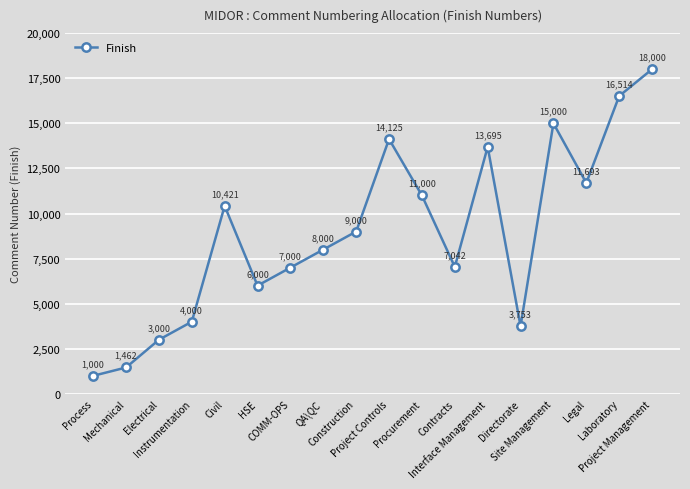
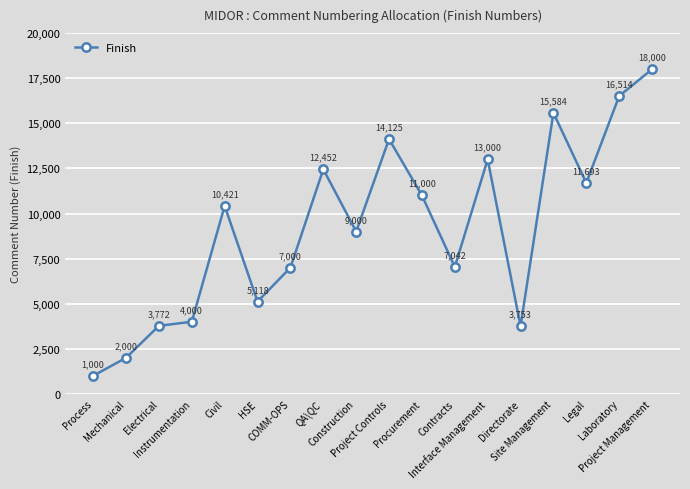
Mechanical: 1,462 -> 2,000
Electrical: 3,000 -> 3,772
HSE: 6,000 -> 5,118
QA\QC: 8,000 -> 12,452
Interface Management: 13,695 -> 13,000
Site Management: 15,000 -> 15,584
